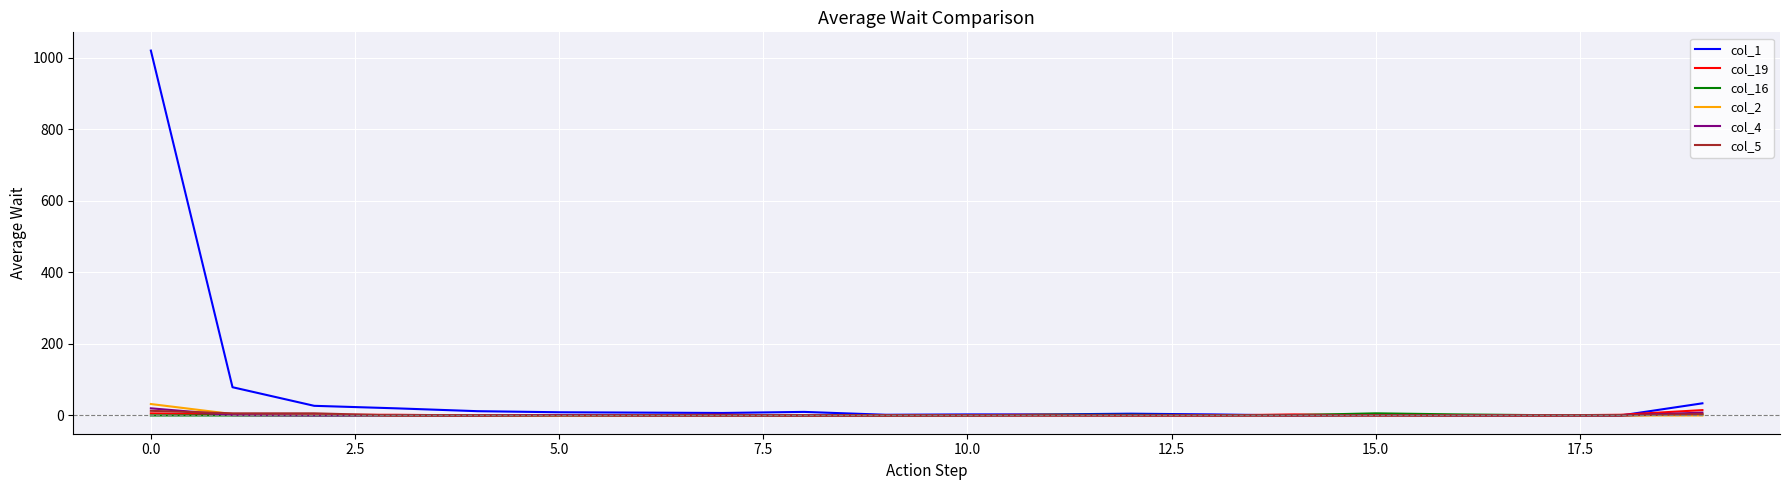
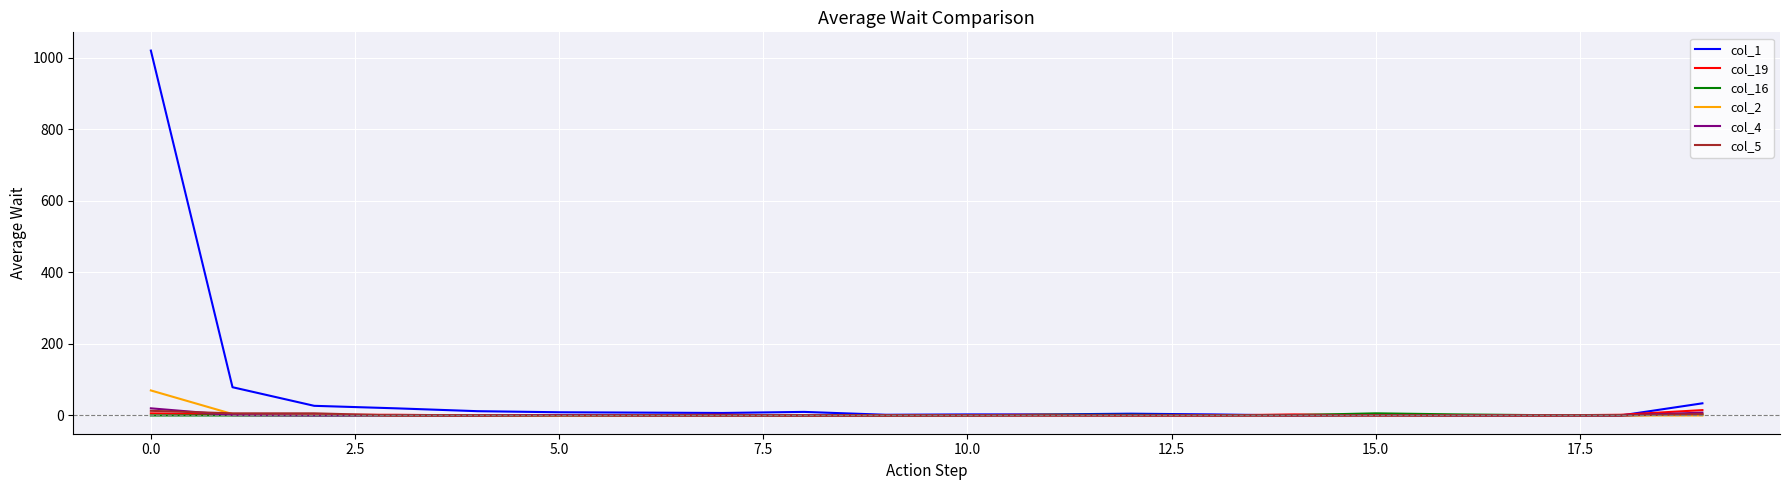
col_2, 0.0: 30 -> 70
